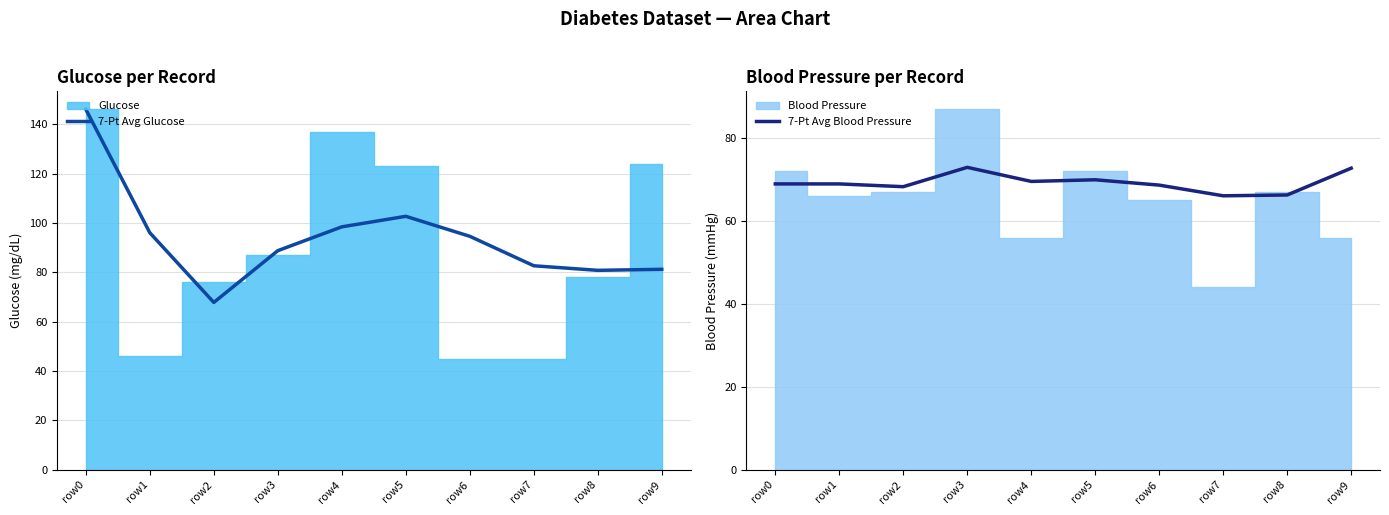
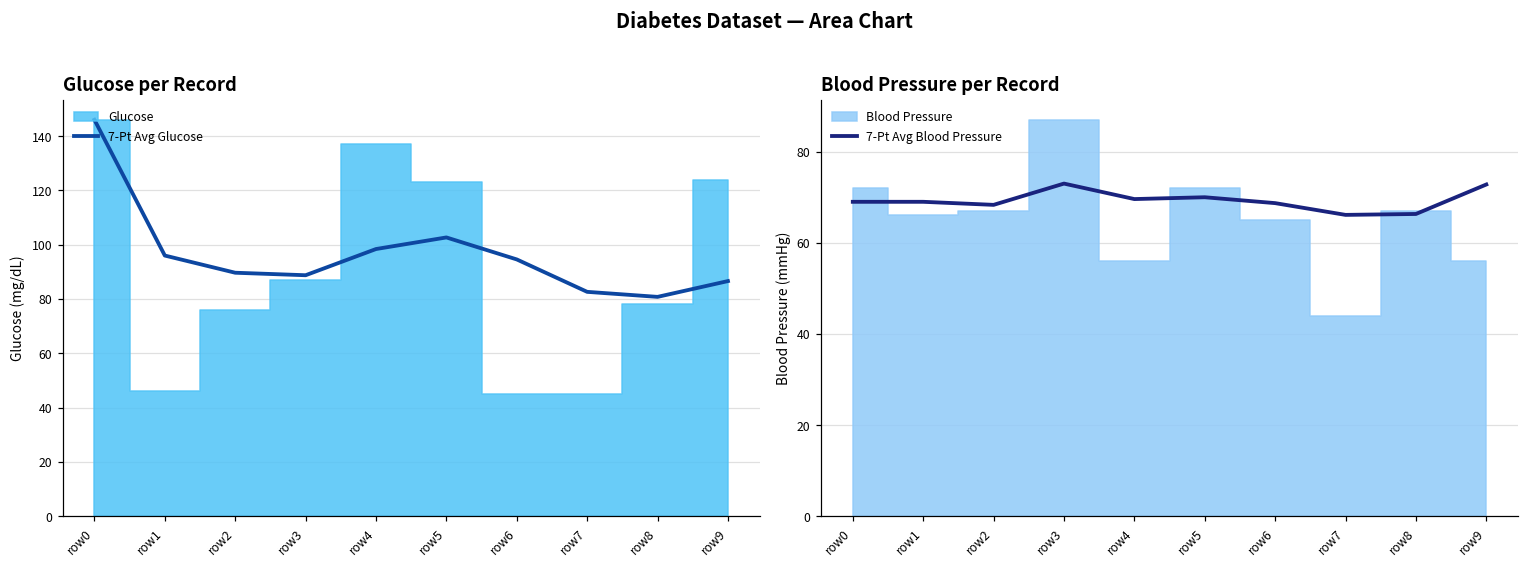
Glucose per Record, 7-Pt Avg Glucose, row2: 68 -> 90
Glucose per Record, 7-Pt Avg Glucose, row9: 81 -> 87
